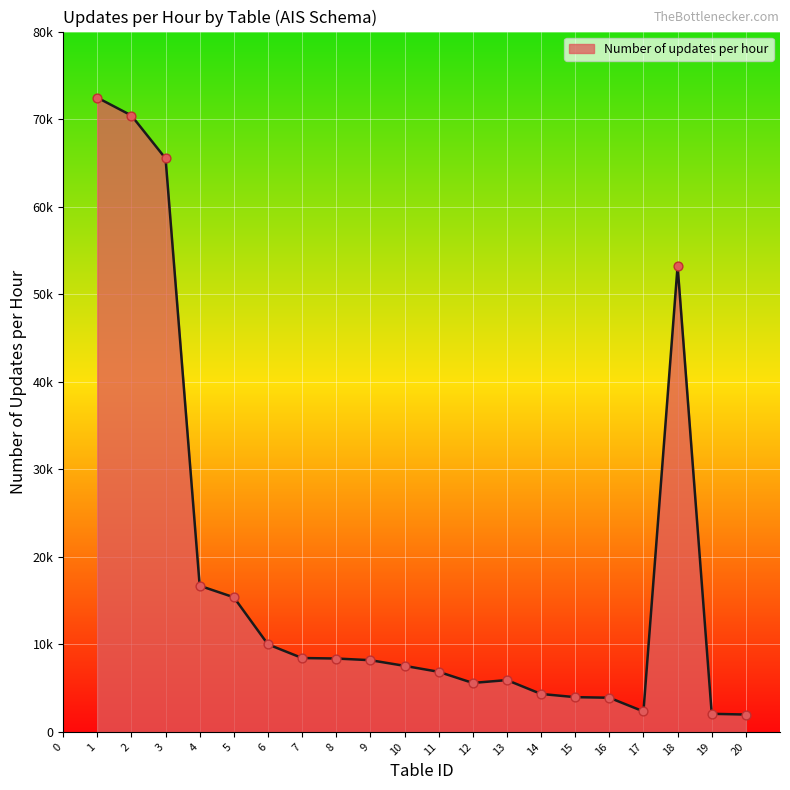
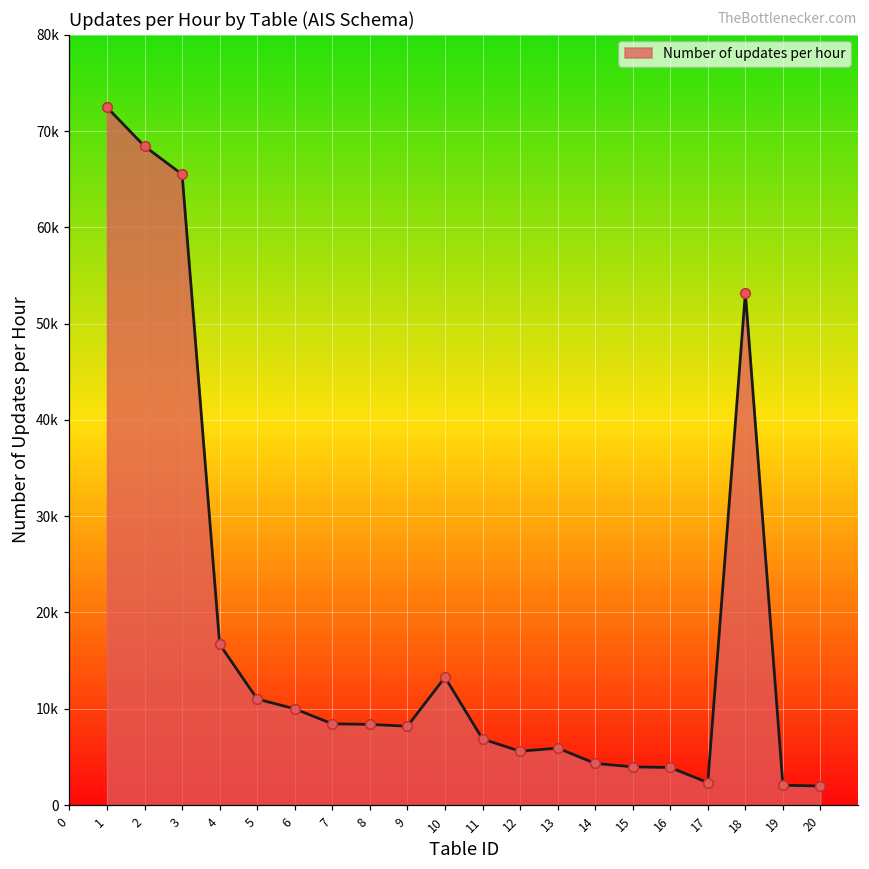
2: 70000 -> 68000
5: 15000 -> 11000
10: 8000 -> 13000
